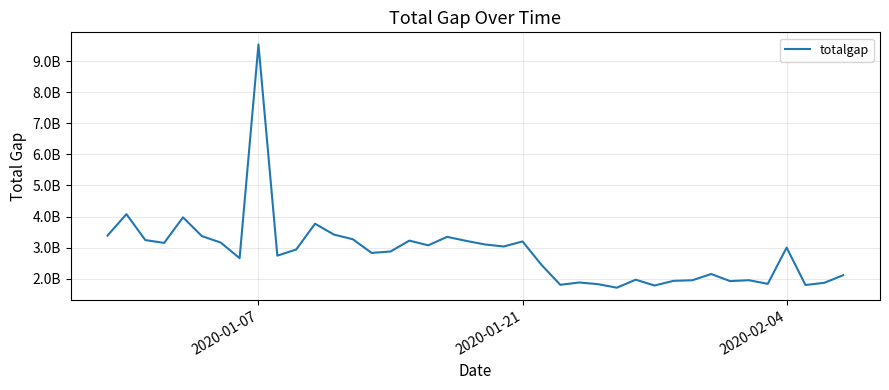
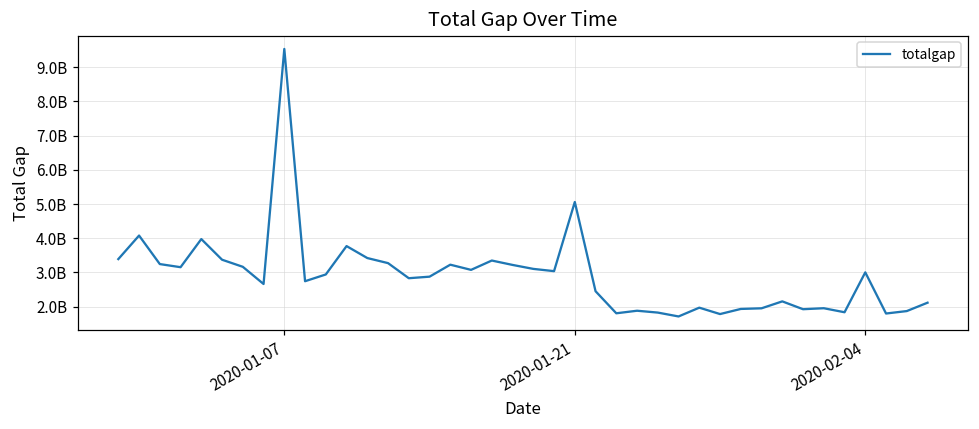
2020-01-21: 3200000000 -> 5100000000
